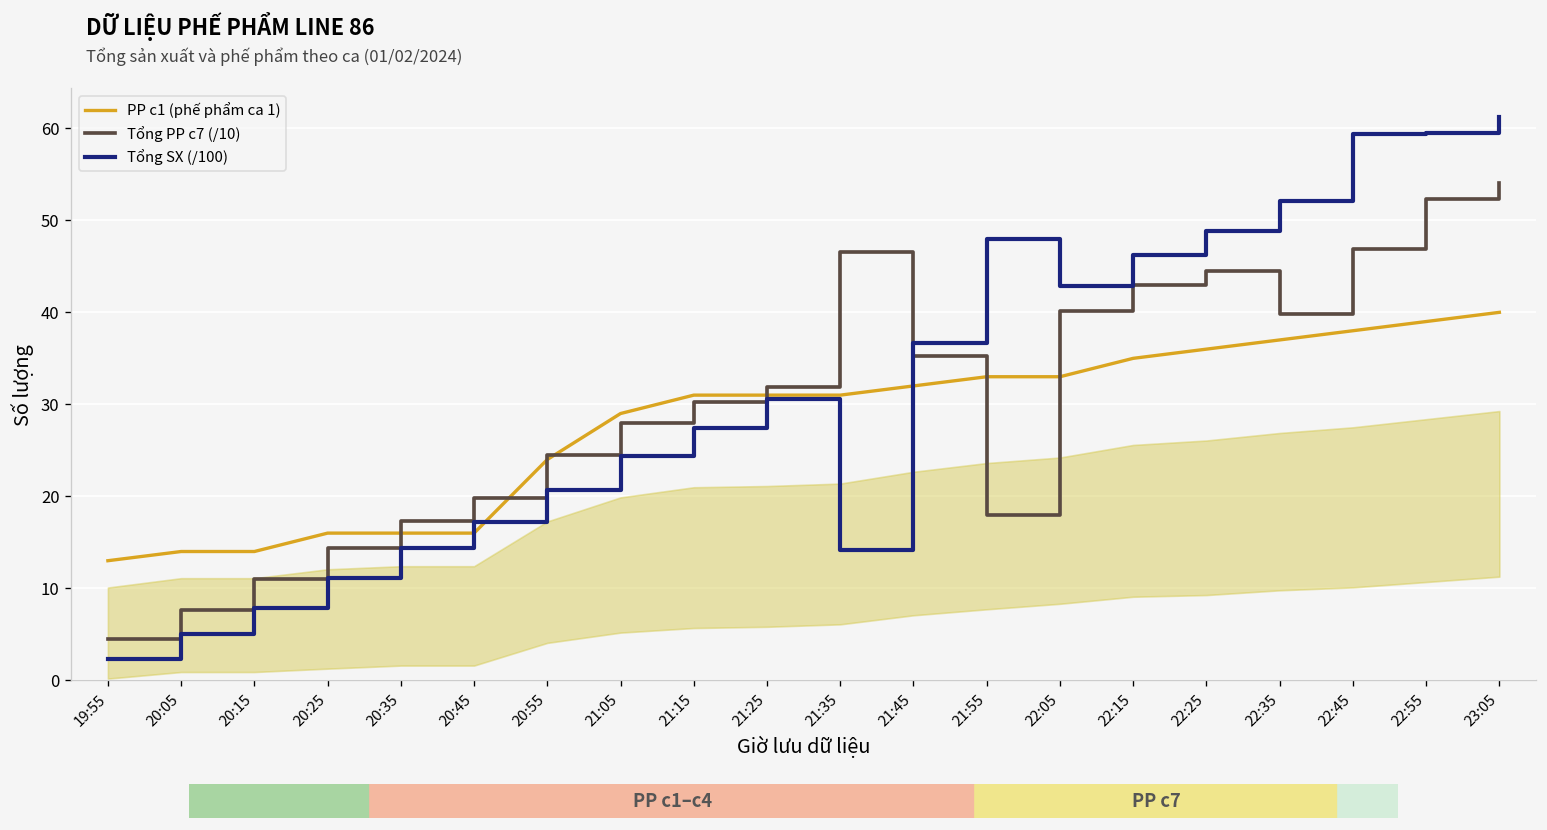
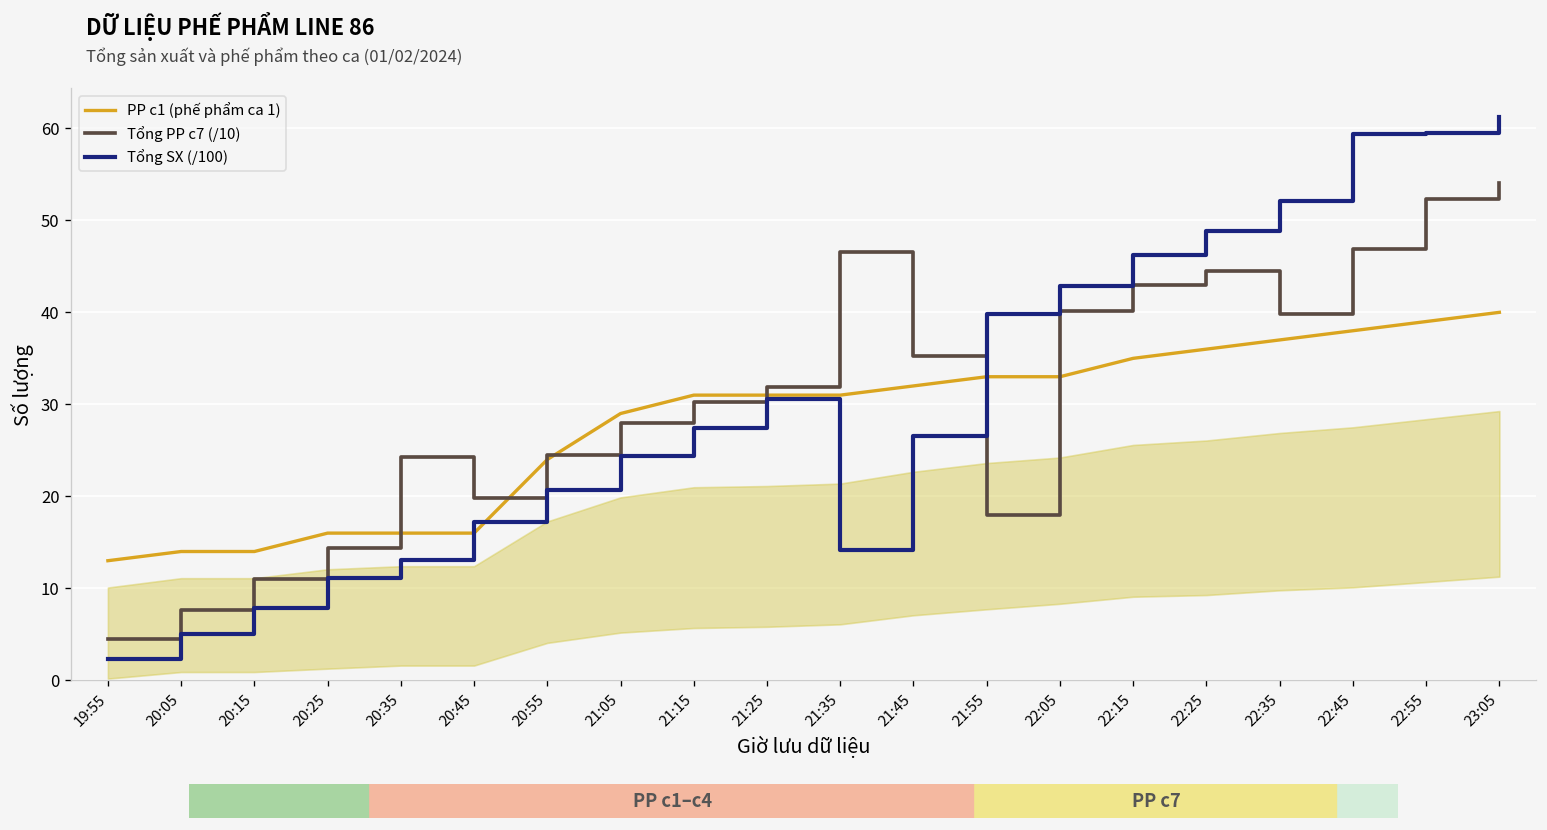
Tổng PP c7 (/10), 20:35: 17 -> 24
Tổng SX (/100), 20:35: 14 -> 13
Tổng SX (/100), 21:45: 37 -> 27
Tổng SX (/100), 21:55: 48 -> 40
